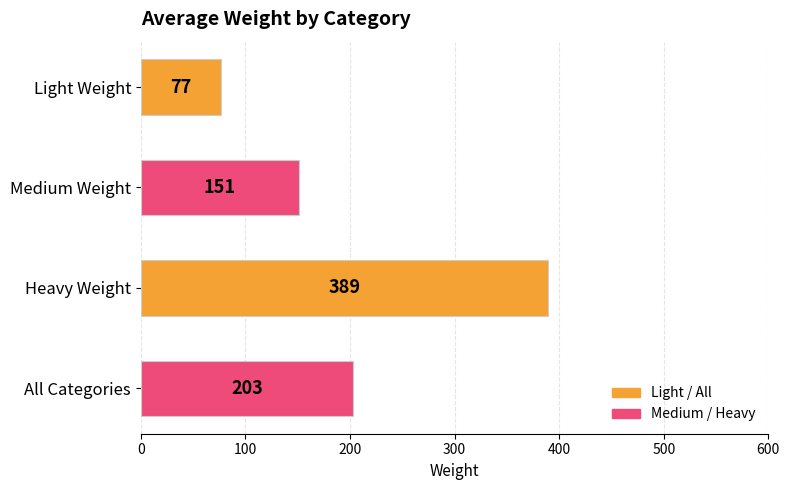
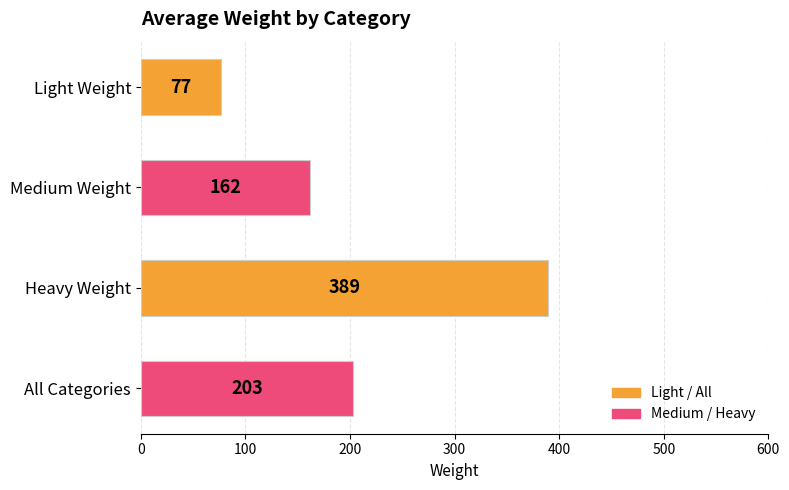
Medium Weight: 151 -> 162
